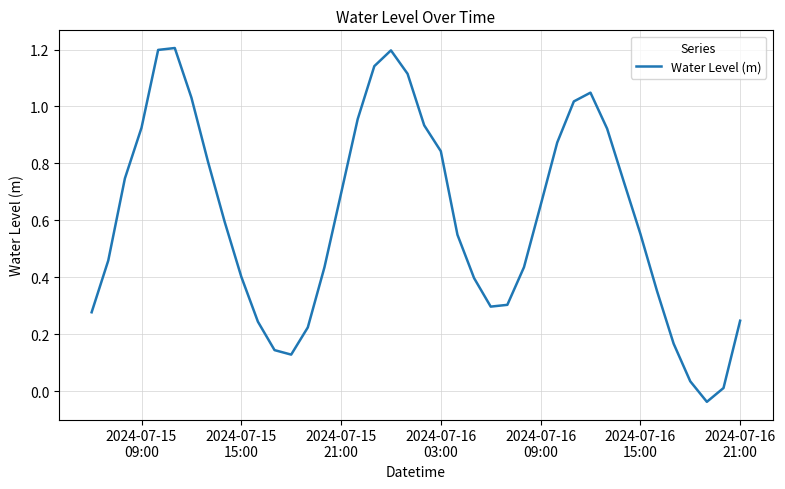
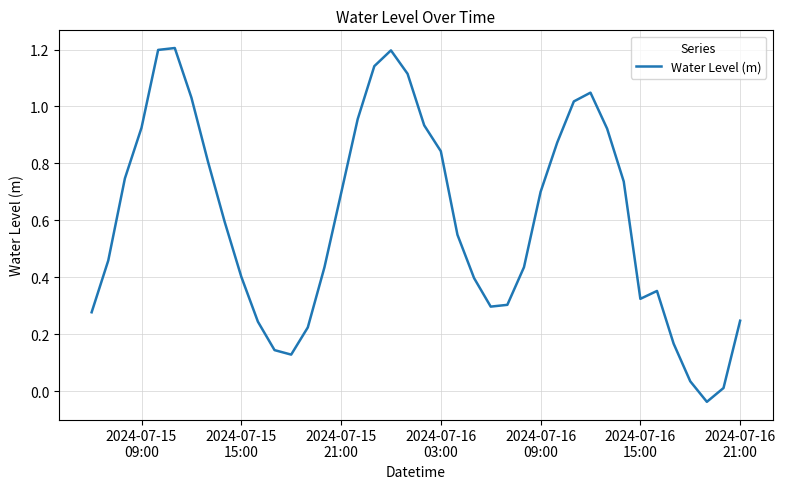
2024-07-16 09:00: 0.65 -> 0.70
2024-07-16 15:00: 0.55 -> 0.32
